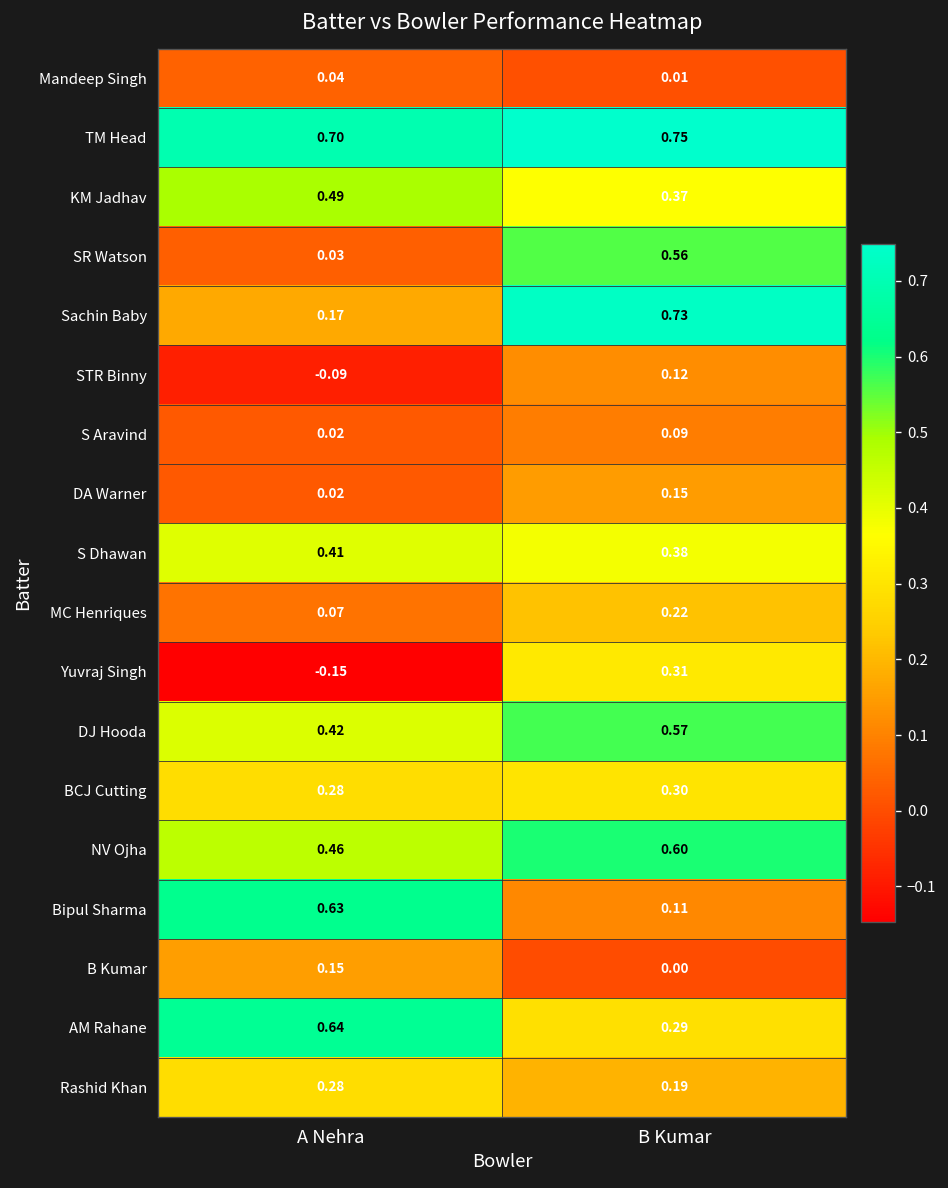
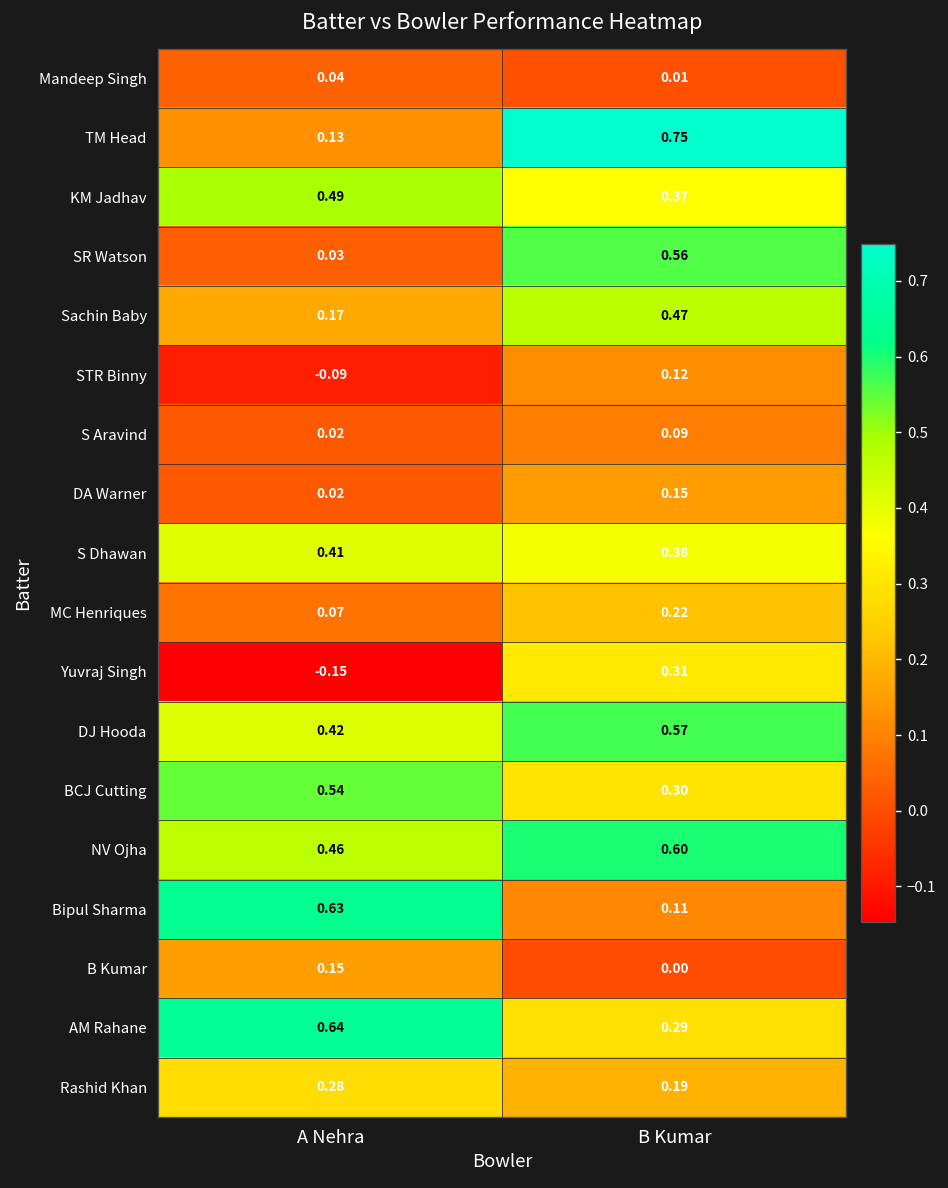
TM Head, A Nehra: 0.70 -> 0.13
Sachin Baby, B Kumar: 0.73 -> 0.47
BCJ Cutting, A Nehra: 0.28 -> 0.54
